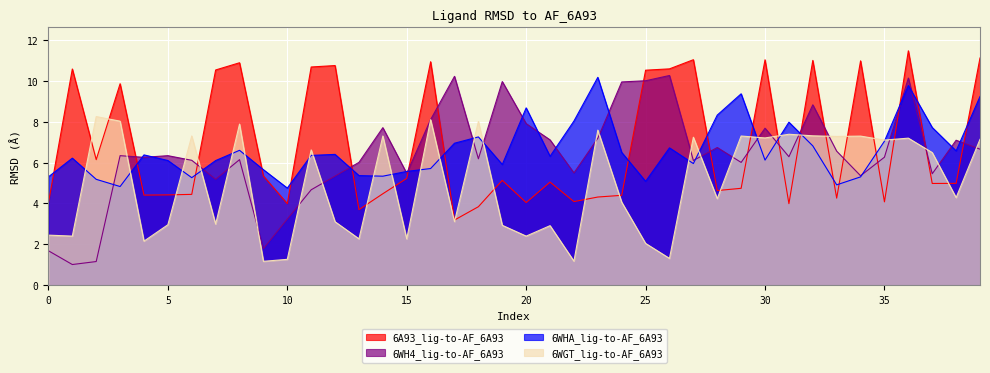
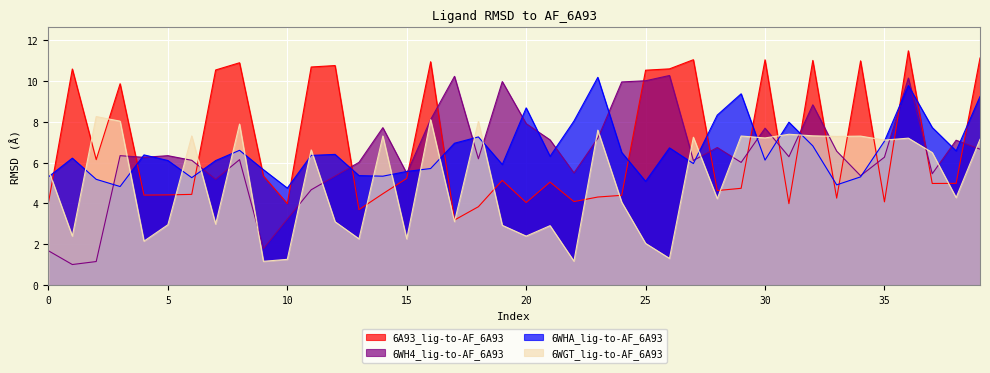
6WGT_lig-to-AF_6A93, 0: 2.5 -> 5.6
